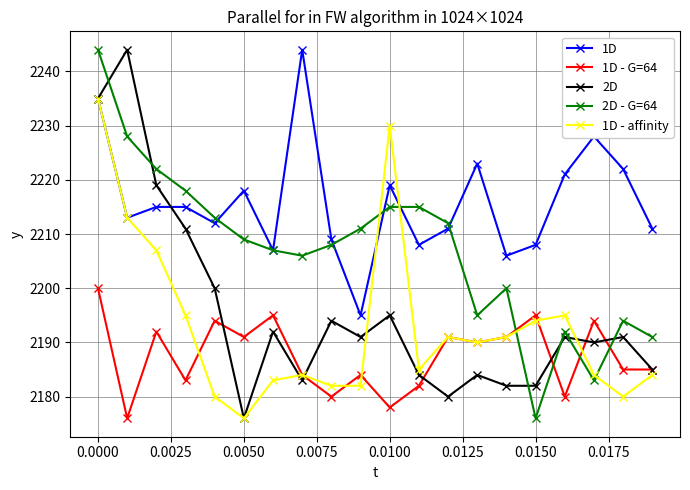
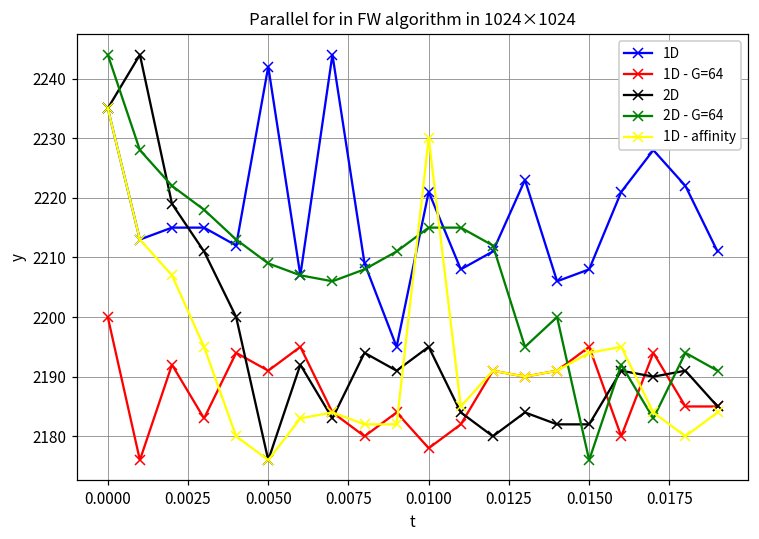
1D, 0.0050: 2218 -> 2242
1D, 0.0100: 2219 -> 2221
